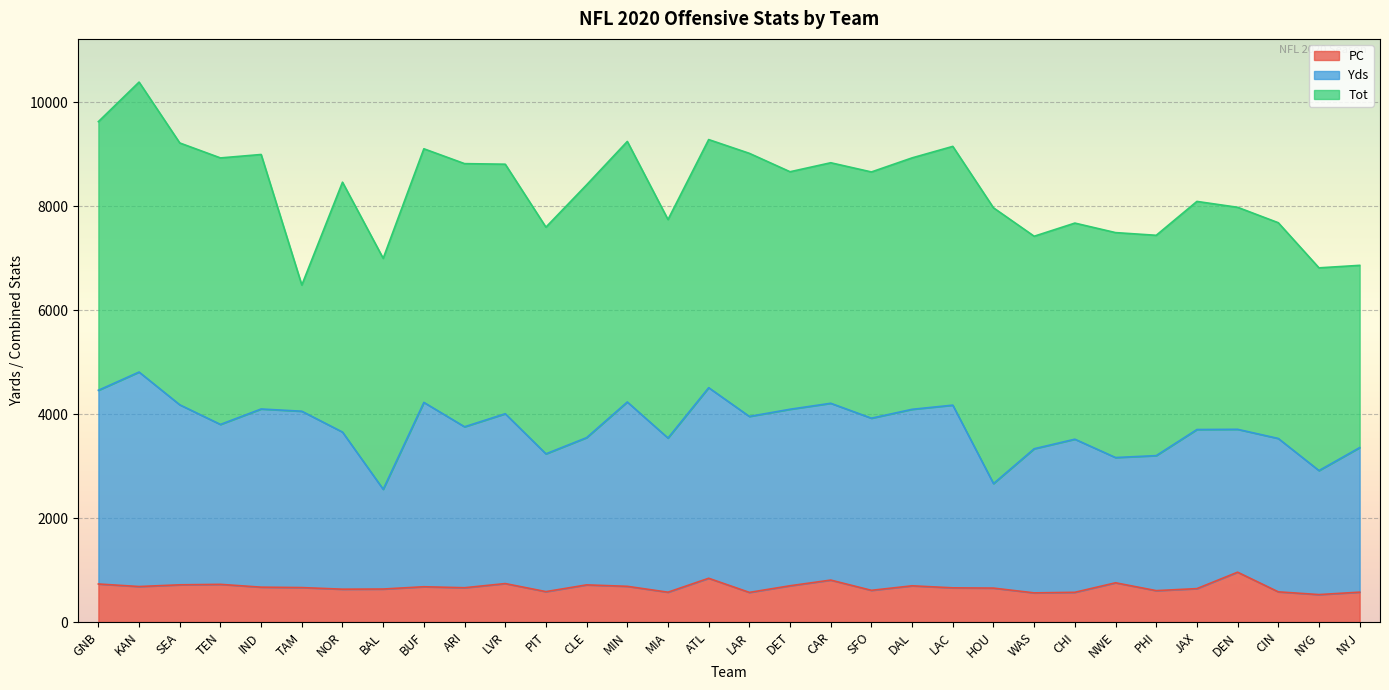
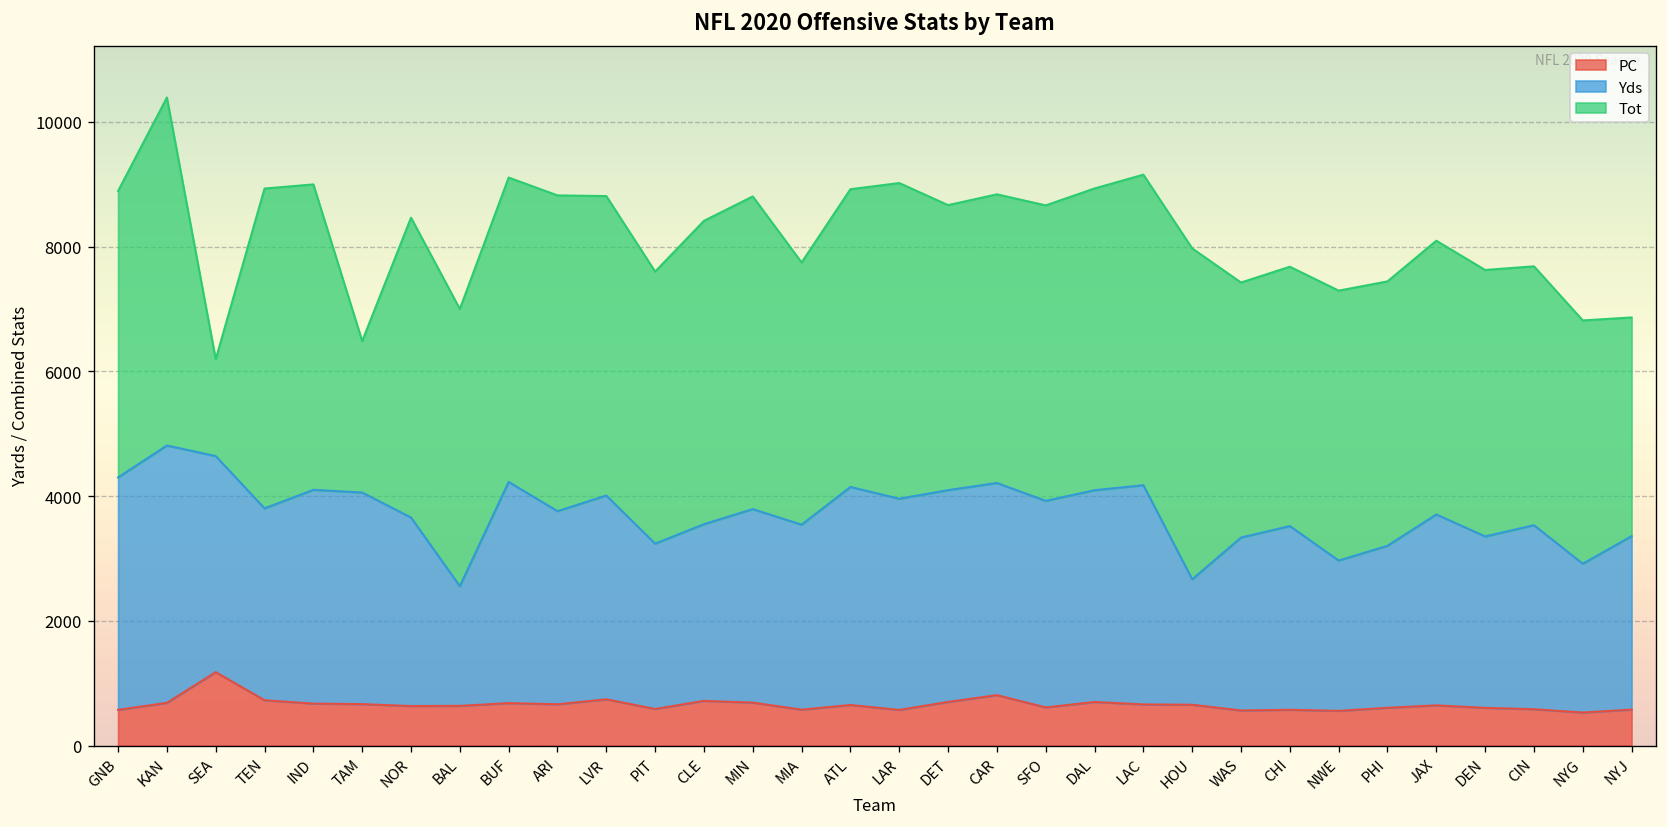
PC, GNB: 700 -> 600
Tot, GNB: 5200 -> 4600
PC, SEA: 700 -> 1200
Tot, SEA: 5000 -> 1600
Yds, MIN: 3500 -> 3100
PC, ATL: 800 -> 700
Yds, ATL: 3700 -> 3500
PC, NWE: 800 -> 600
PC, DEN: 1000 -> 600
